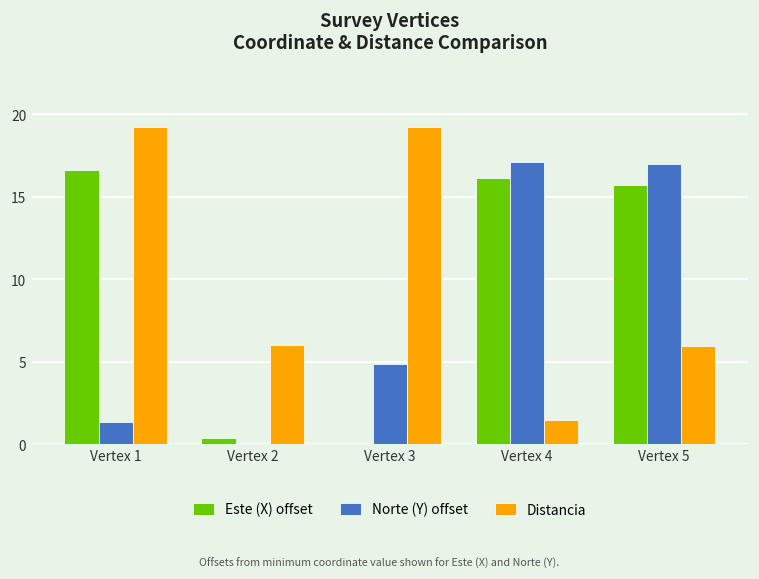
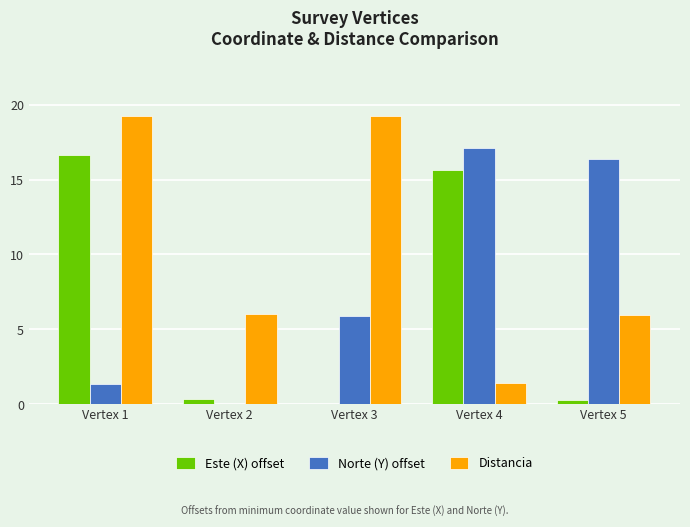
Norte (Y) offset, Vertex 3: 4.8 -> 5.9
Este (X) offset, Vertex 4: 16.1 -> 15.6
Este (X) offset, Vertex 5: 15.7 -> 0.3
Norte (Y) offset, Vertex 5: 17.0 -> 16.4
